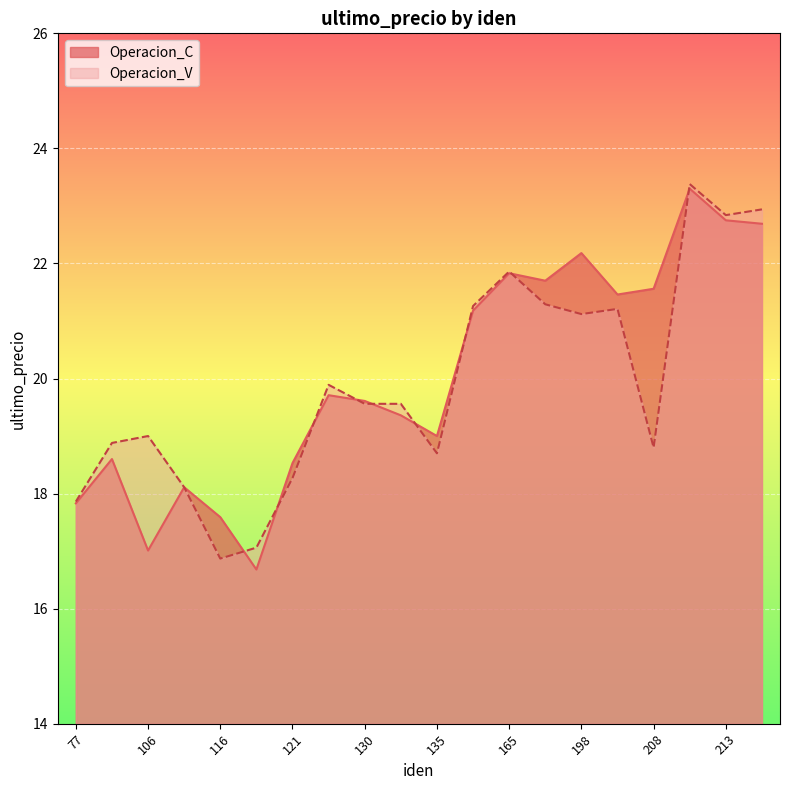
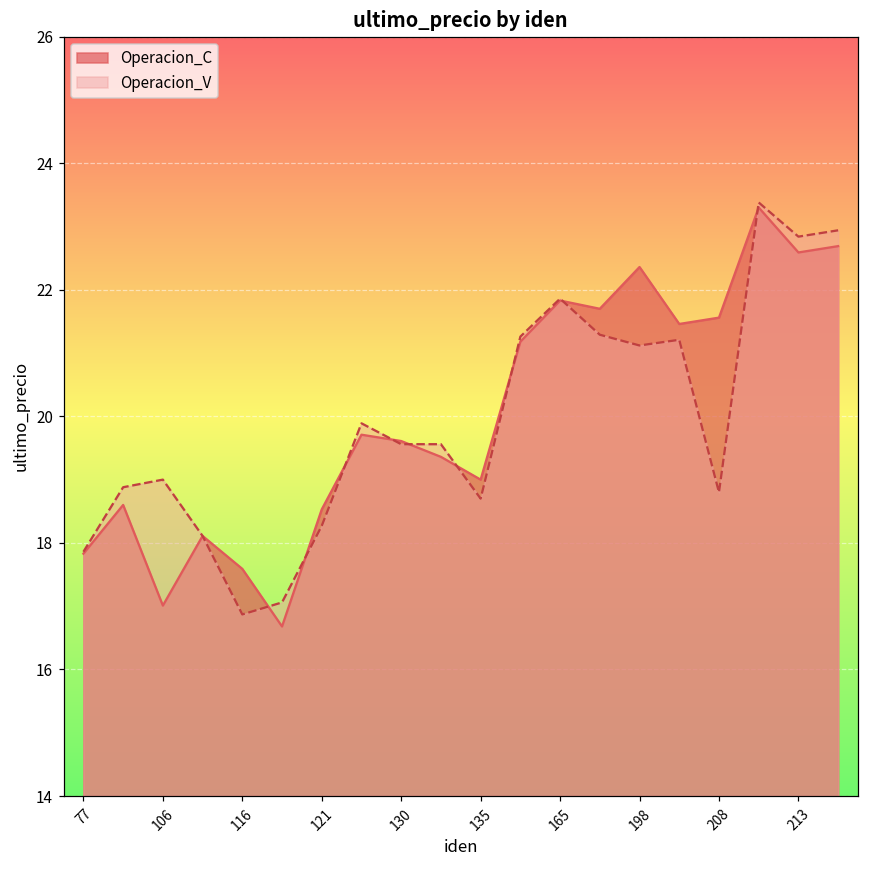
Operacion_C, 198: 22.2 -> 22.4
Operacion_C, 213: 22.8 -> 22.6
